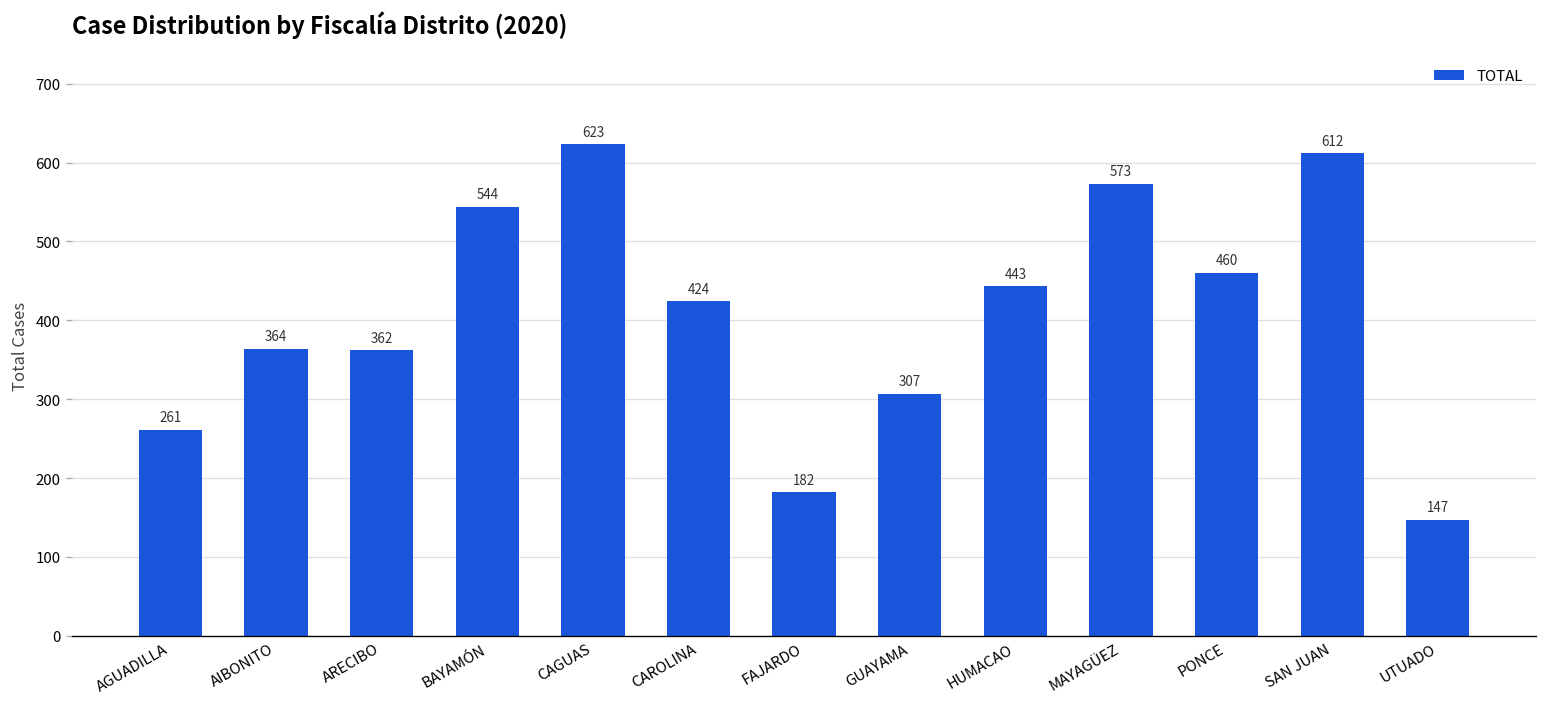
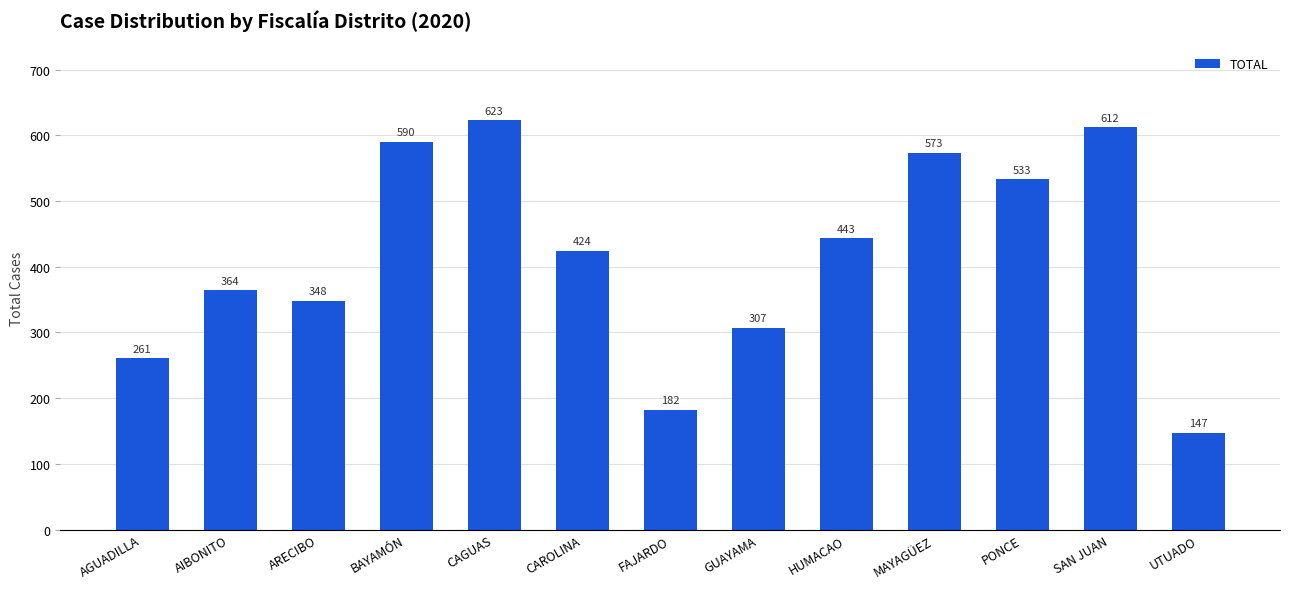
ARECIBO: 362 -> 348
BAYAMÓN: 544 -> 590
PONCE: 460 -> 533
